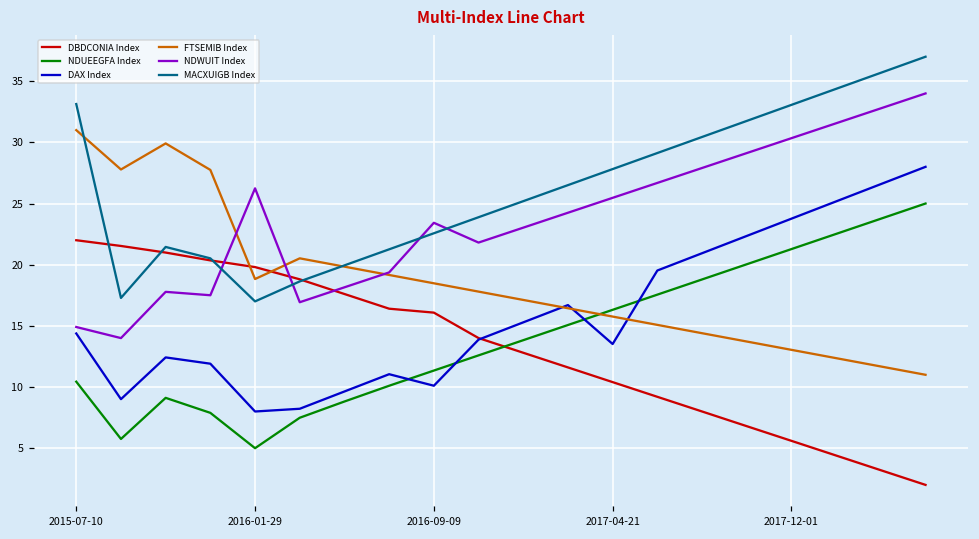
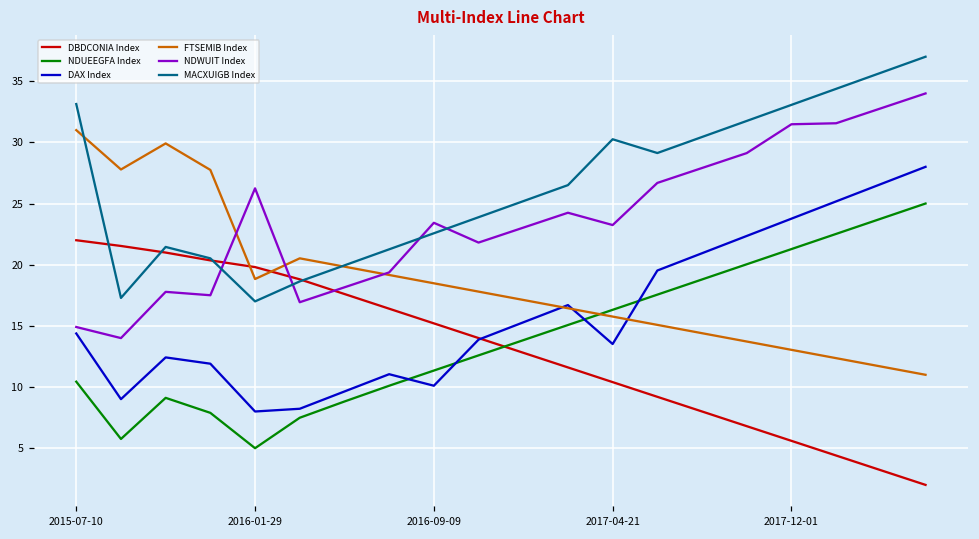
DBDCONIA Index, 2016-09-09: 16.1 -> 15.2
NDWUIT Index, 2017-04-21: 25.5 -> 23.2
MACXUIGB Index, 2017-04-21: 27.8 -> 30.3
NDWUIT Index, 2017-12-01: 30.3 -> 31.5
